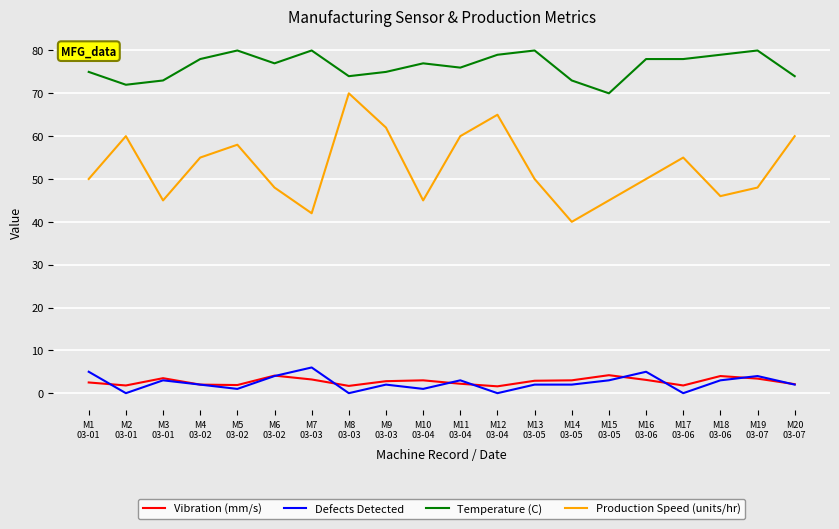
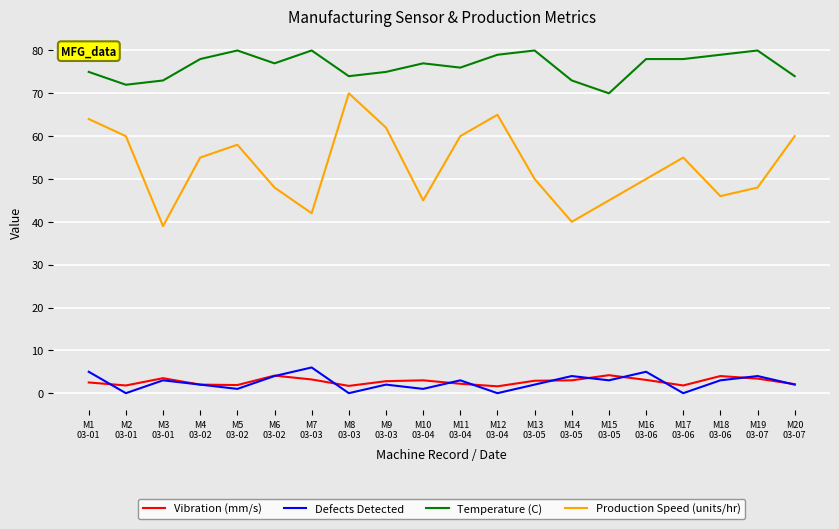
Production Speed (units/hr), M1 03-01: 50 -> 64
Production Speed (units/hr), M3 03-01: 45 -> 39
Defects Detected, M14 03-05: 2 -> 4
